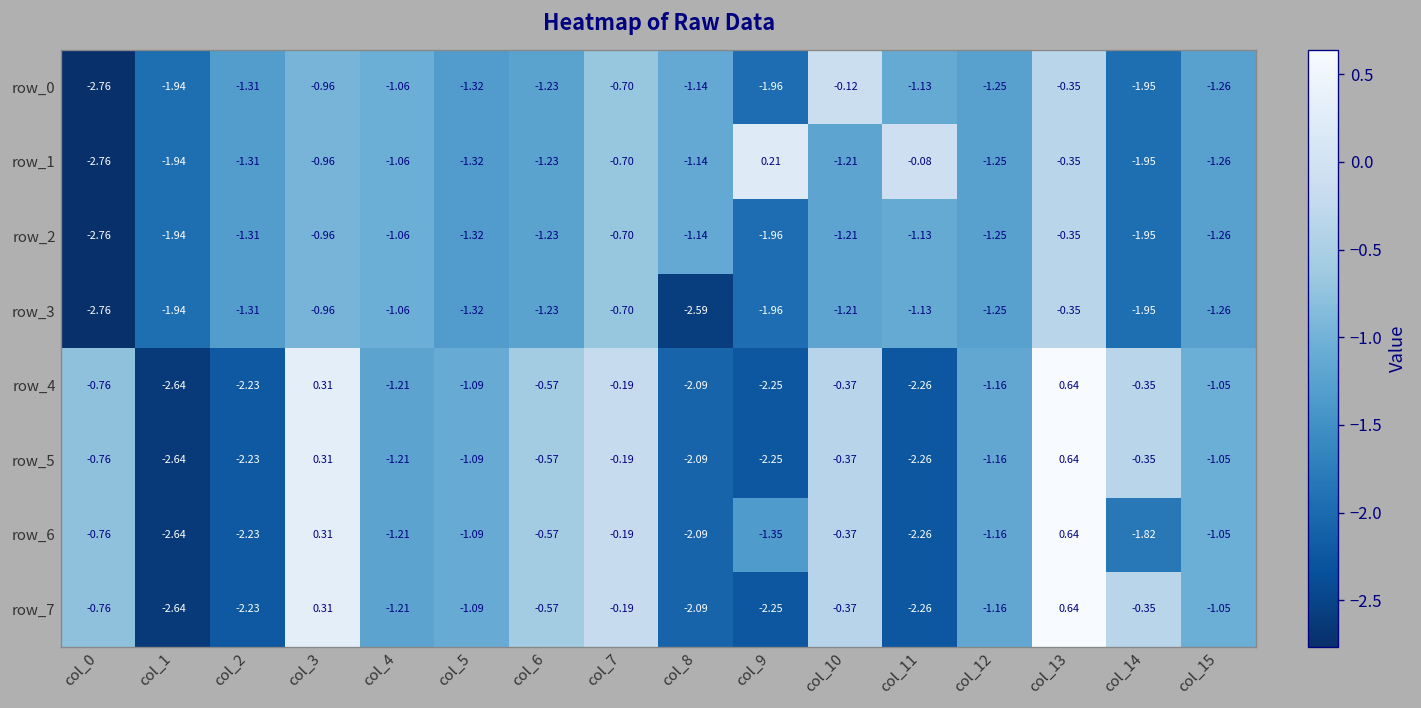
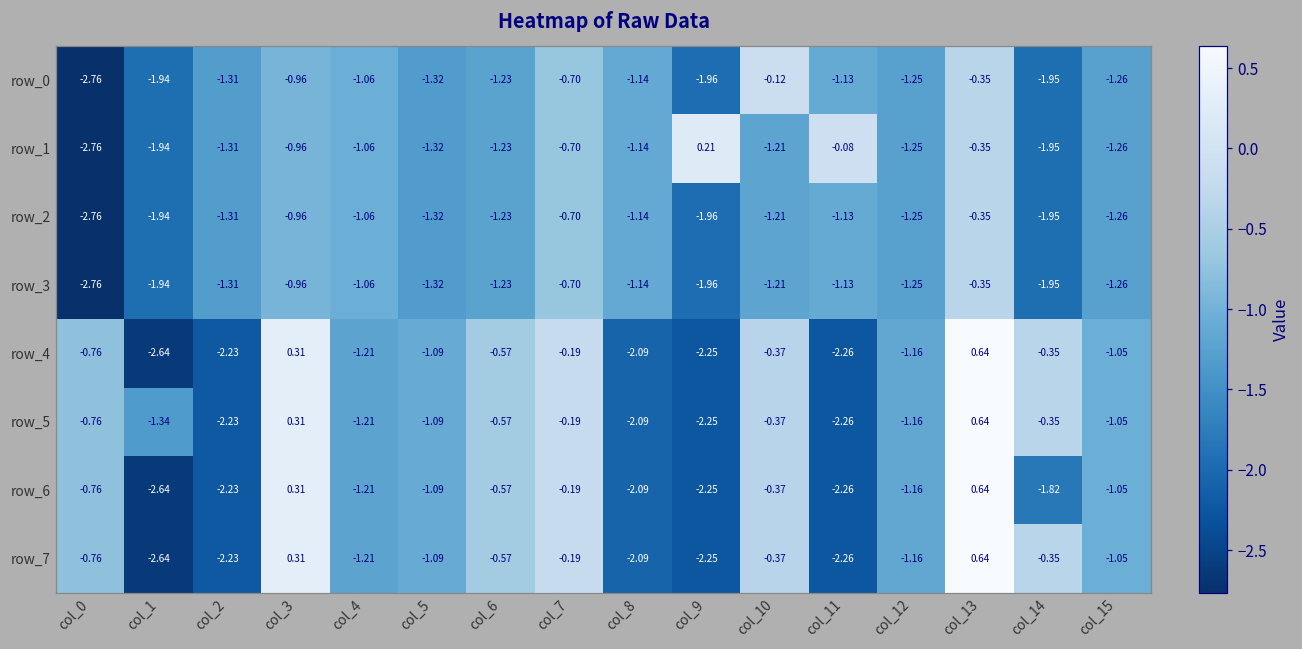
row_3, col_8: -2.59 -> -1.14
row_5, col_1: -2.64 -> -1.34
row_6, col_9: -1.35 -> -2.25
